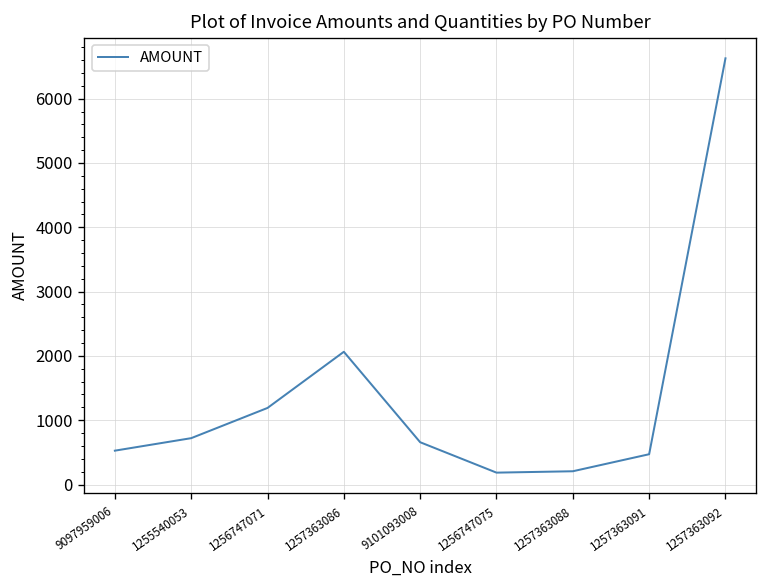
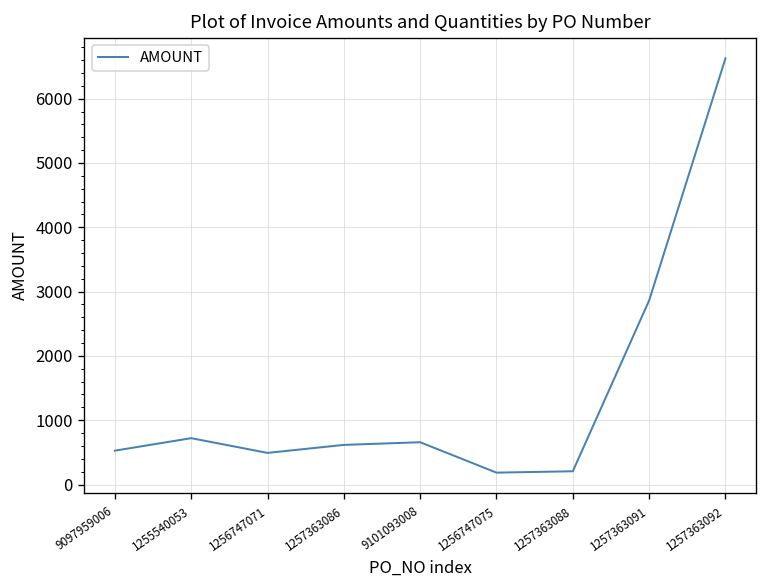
1256747071: 1200 -> 500
1257363086: 2100 -> 600
1257363091: 500 -> 2900
